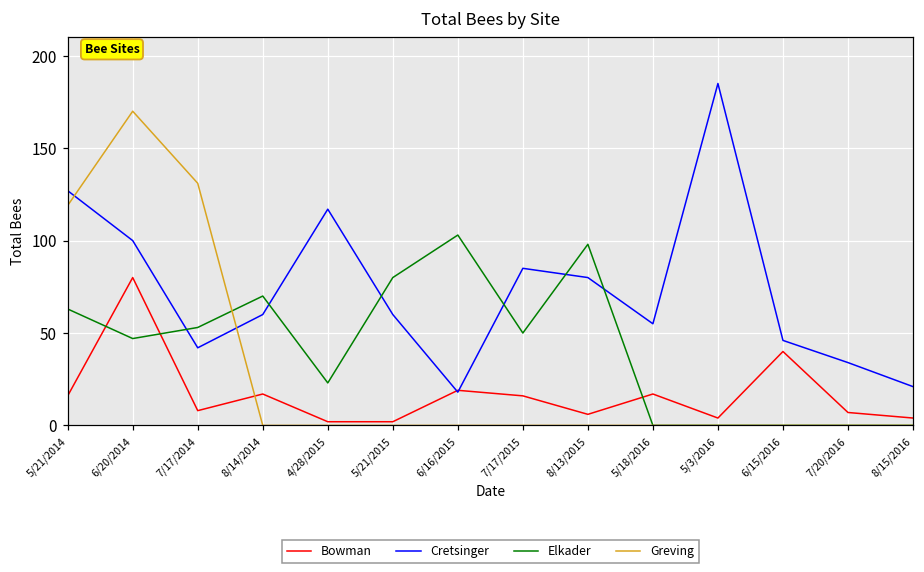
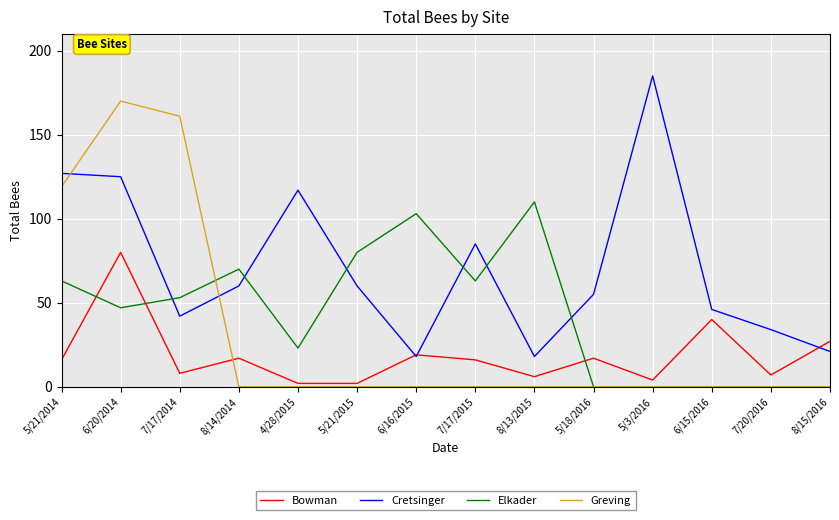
Cretsinger, 6/20/2014: 100 -> 125
Greving, 7/17/2014: 131 -> 161
Elkader, 7/17/2015: 50 -> 63
Cretsinger, 8/13/2015: 80 -> 18
Elkader, 8/13/2015: 98 -> 110
Bowman, 8/15/2016: 4 -> 27
